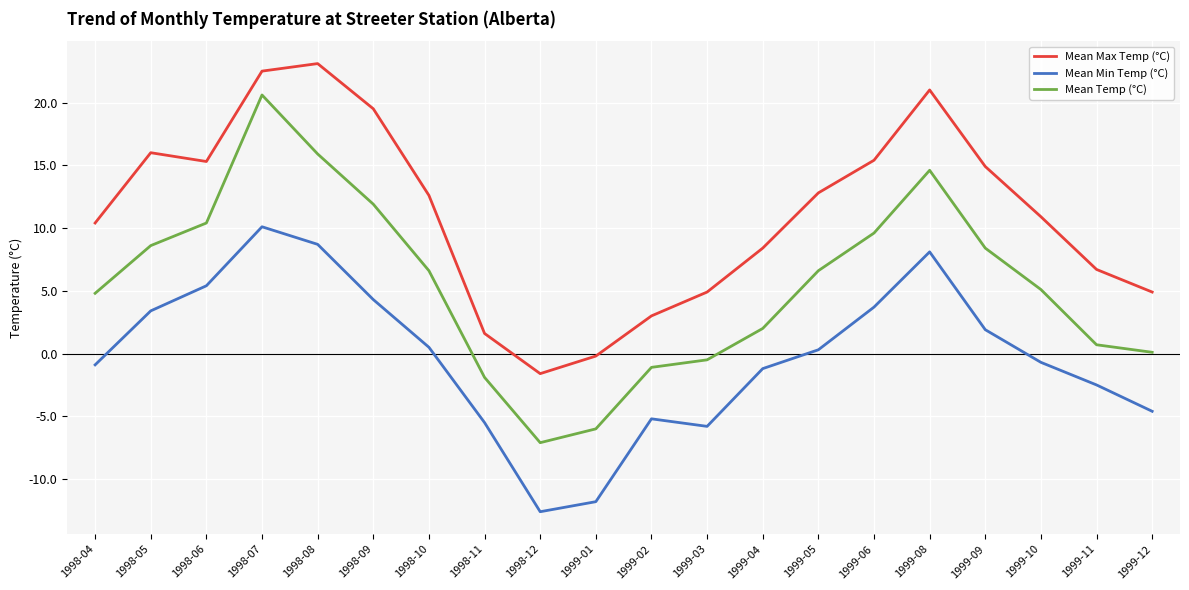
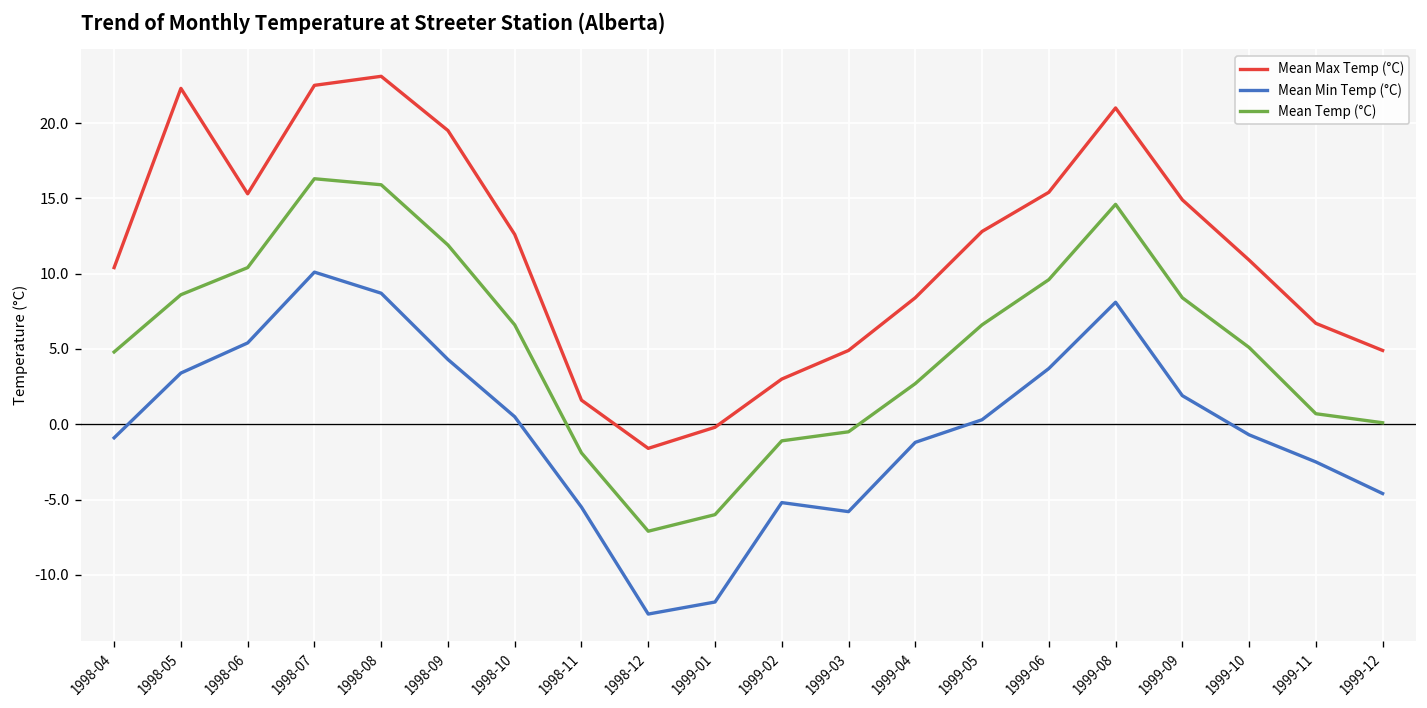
Mean Max Temp (°C), 1998-05: 16.0 -> 22.3
Mean Temp (°C), 1998-07: 20.6 -> 16.3
Mean Temp (°C), 1999-04: 2.0 -> 2.7
